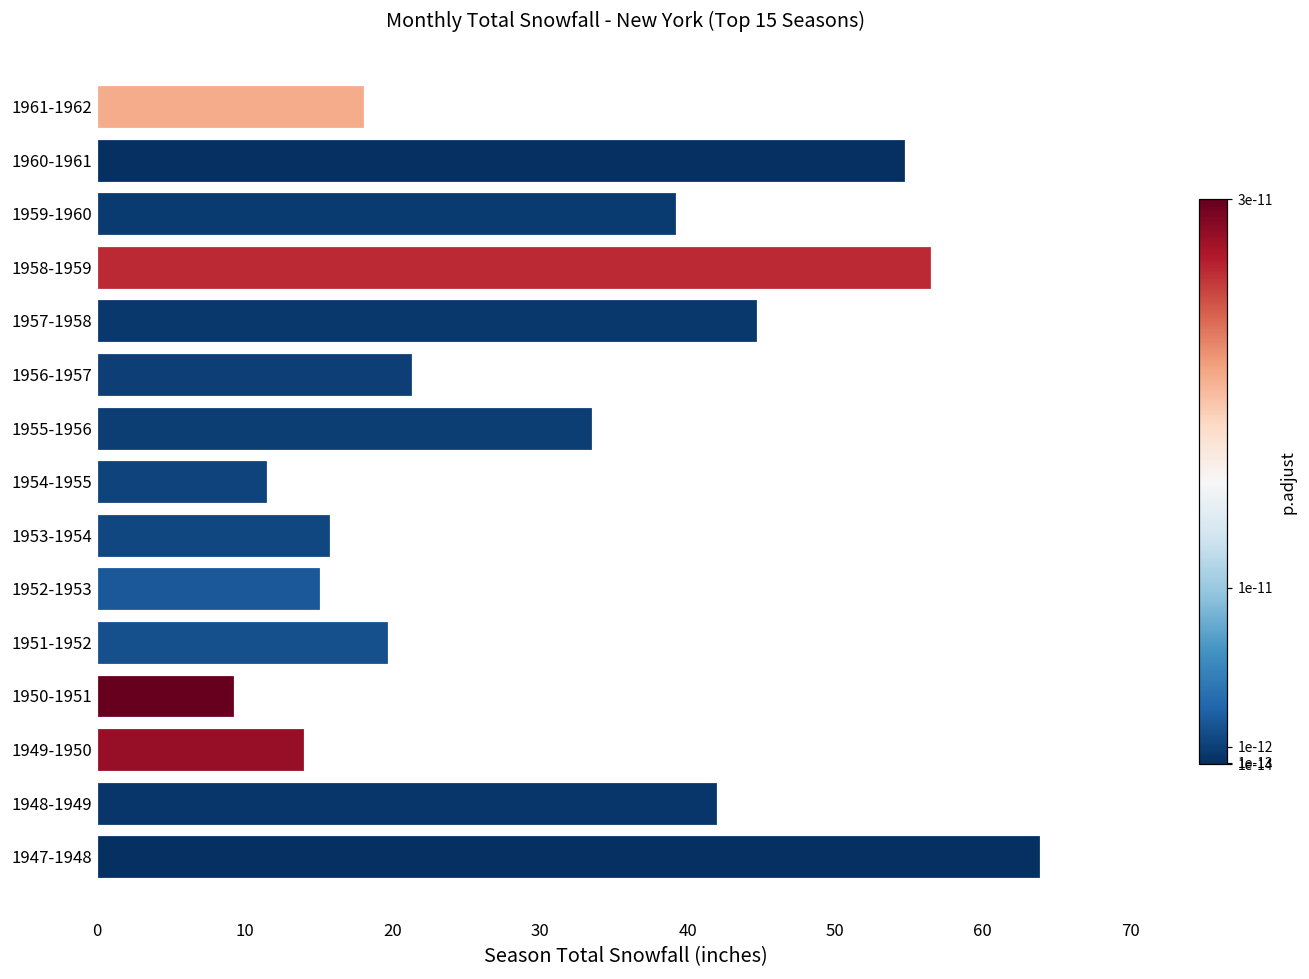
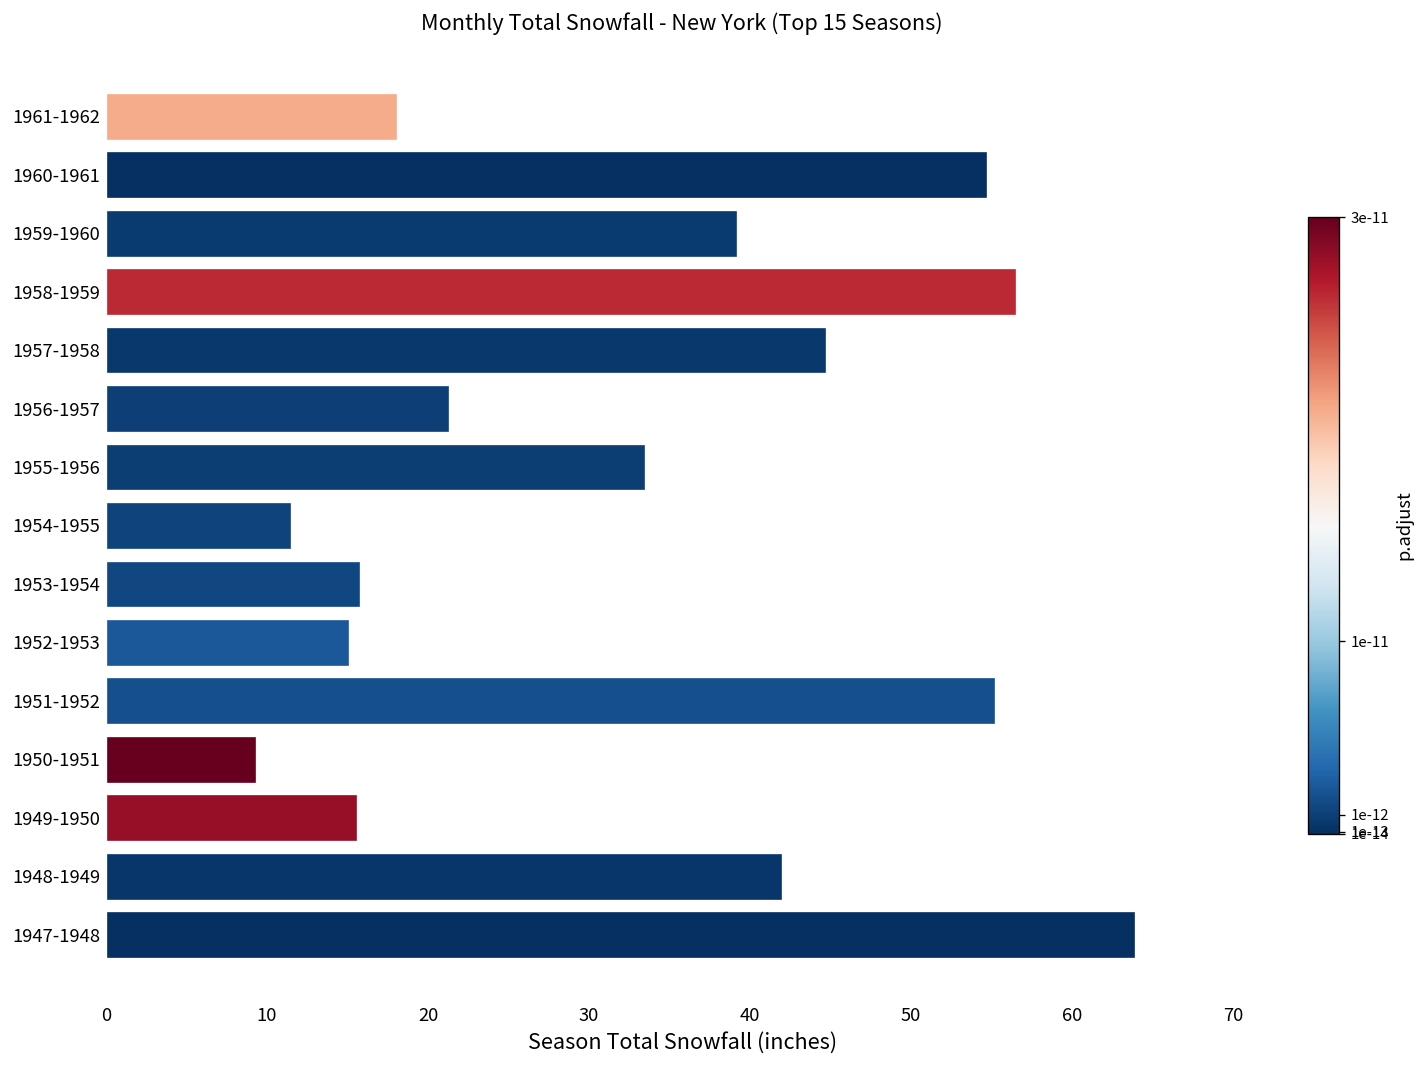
1951-1952: 19.7 -> 55.2
1949-1950: 14.0 -> 15.6
